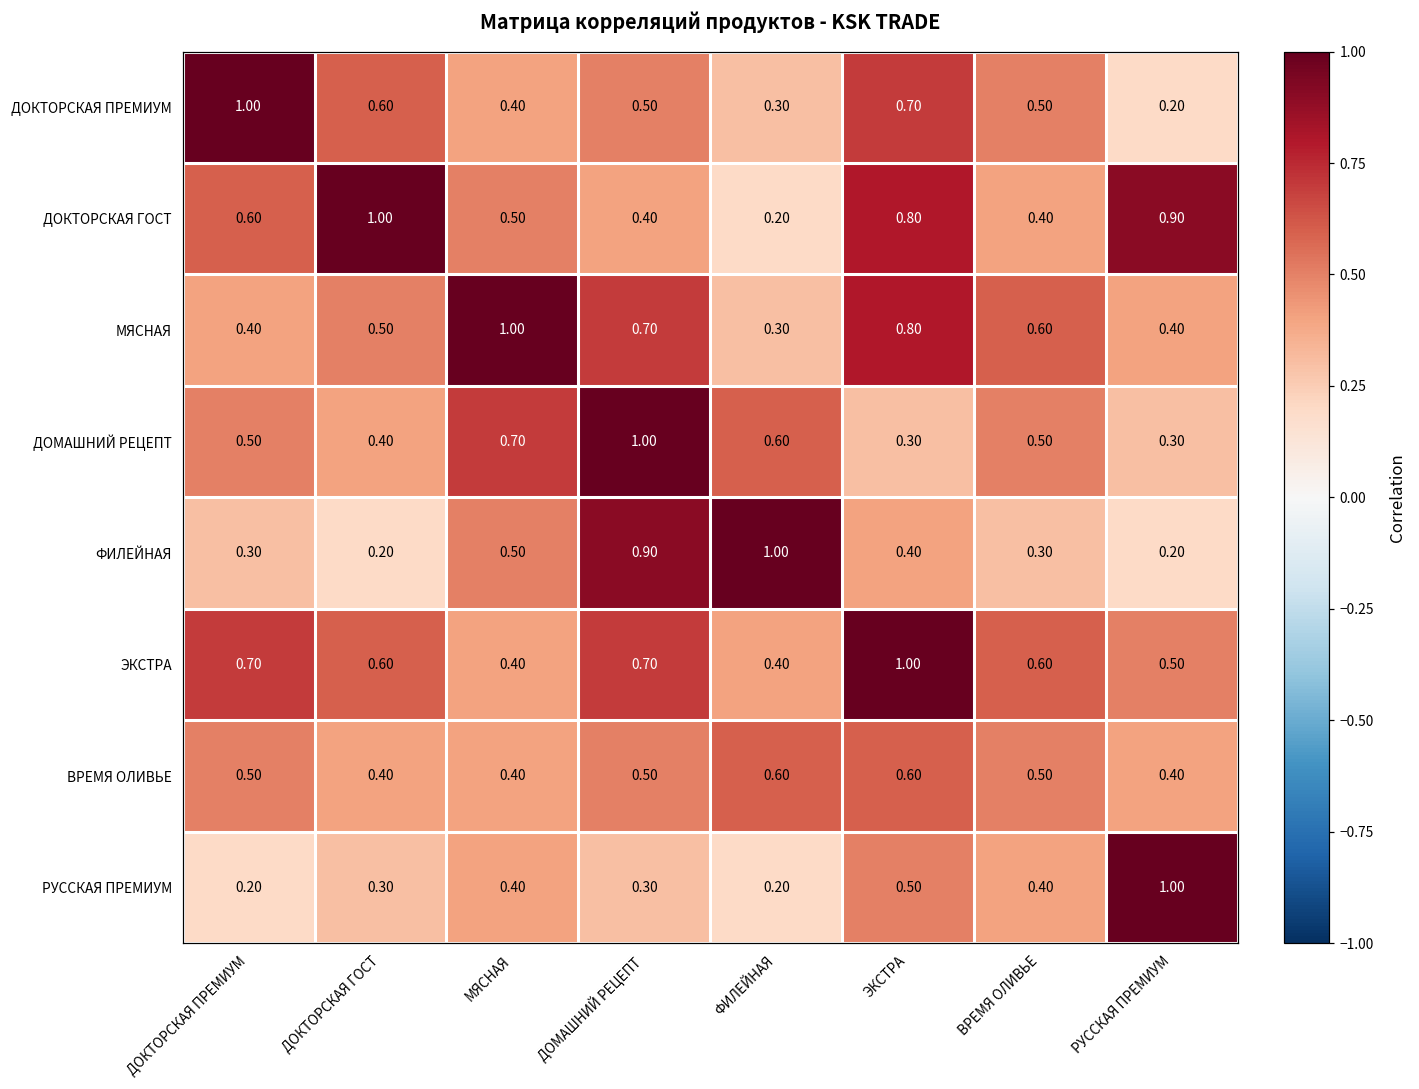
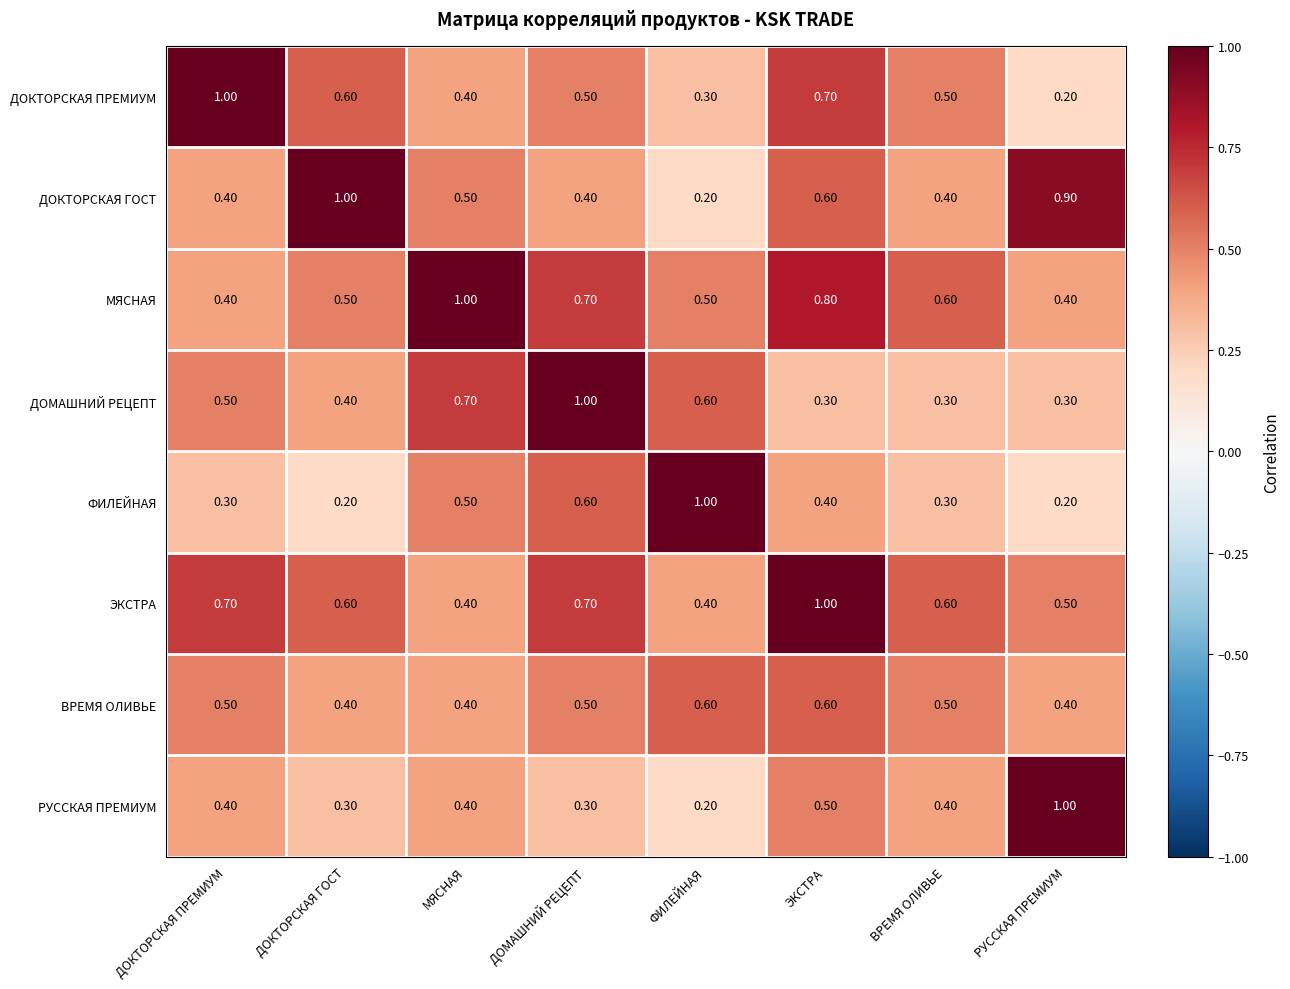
ДОКТОРСКАЯ ГОСТ, ДОКТОРСКАЯ ПРЕМИУМ: 0.60 -> 0.40
ДОКТОРСКАЯ ГОСТ, ЭКСТРА: 0.80 -> 0.60
МЯСНАЯ, ФИЛЕЙНАЯ: 0.30 -> 0.50
ДОМАШНИЙ РЕЦЕПТ, ВРЕМЯ ОЛИВЬЕ: 0.50 -> 0.30
ФИЛЕЙНАЯ, ДОМАШНИЙ РЕЦЕПТ: 0.90 -> 0.60
РУССКАЯ ПРЕМИУМ, ДОКТОРСКАЯ ПРЕМИУМ: 0.20 -> 0.40
